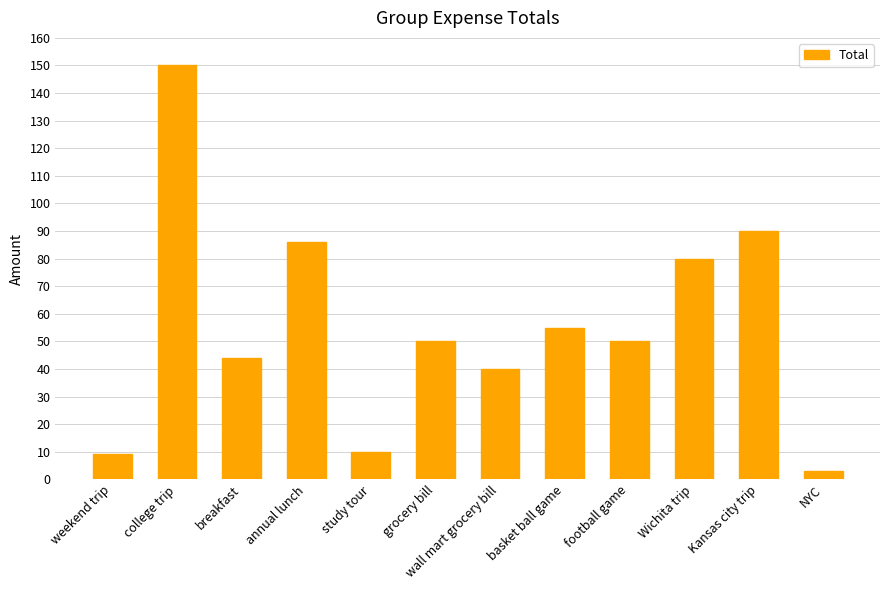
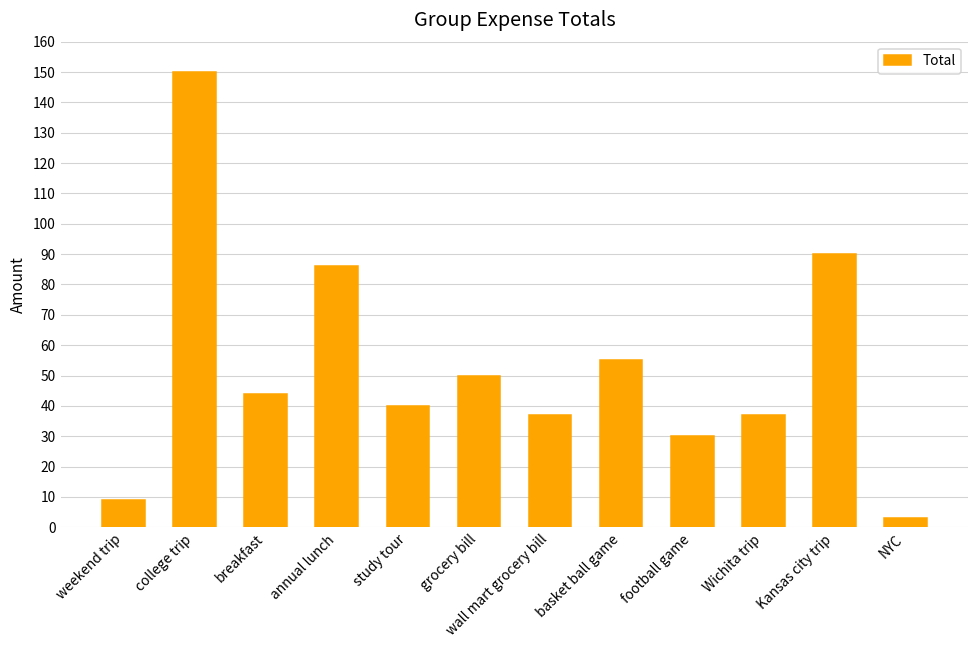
study tour: 10 -> 40
wall mart grocery bill: 40 -> 37
football game: 50 -> 30
Wichita trip: 80 -> 37
